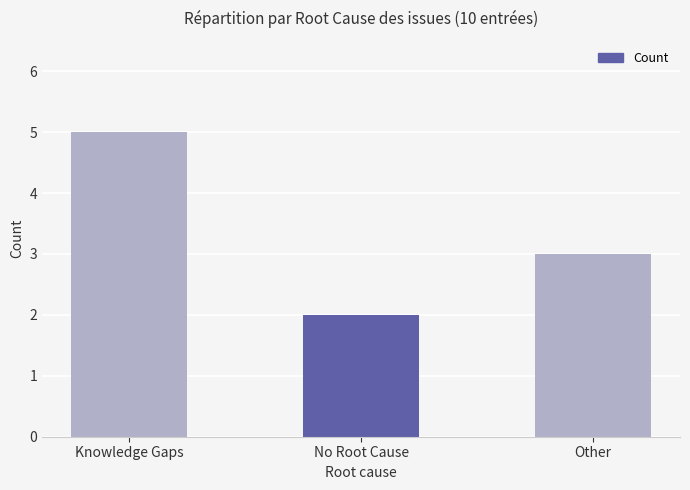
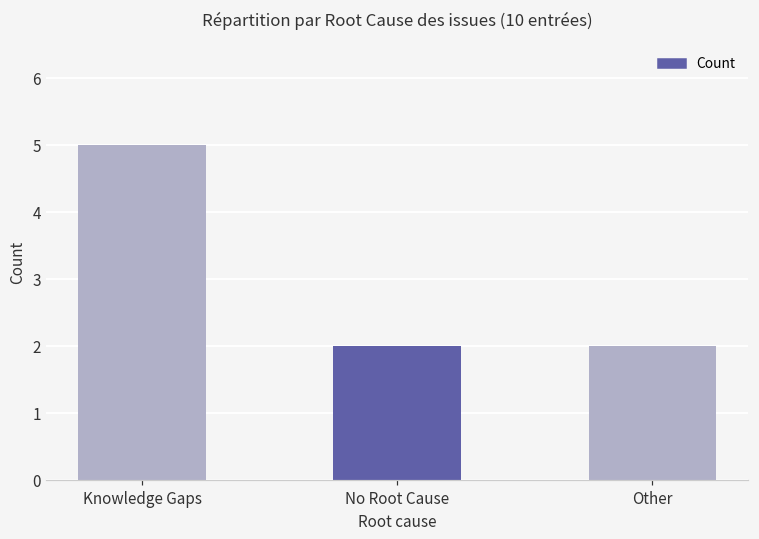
Other: 3 -> 2
